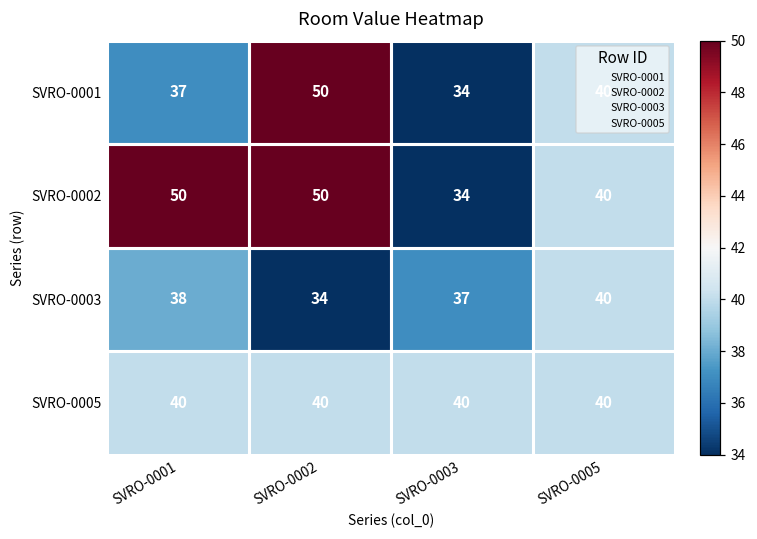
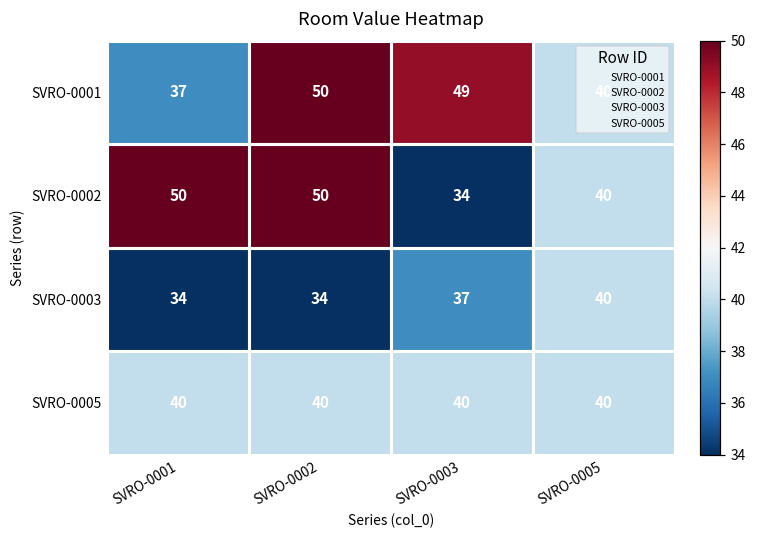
SVRO-0001, SVRO-0003: 34 -> 49
SVRO-0003, SVRO-0001: 38 -> 34
